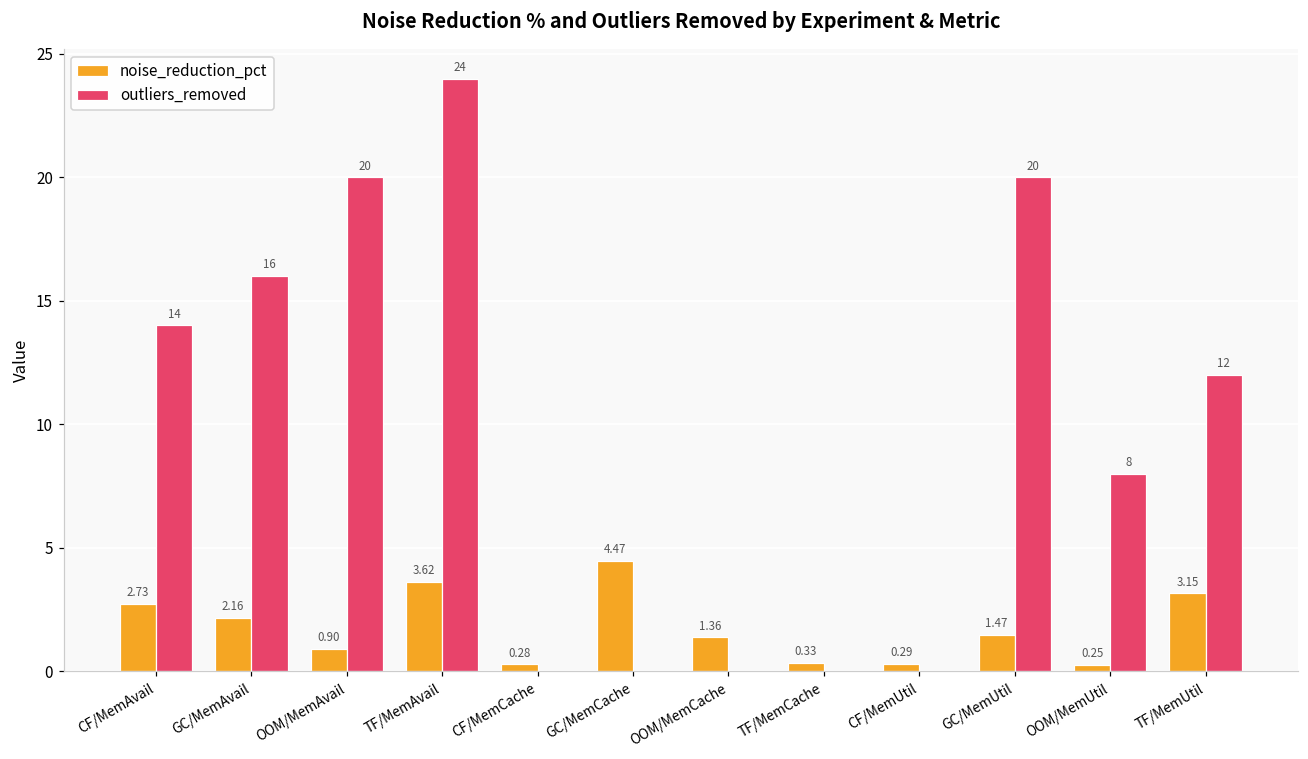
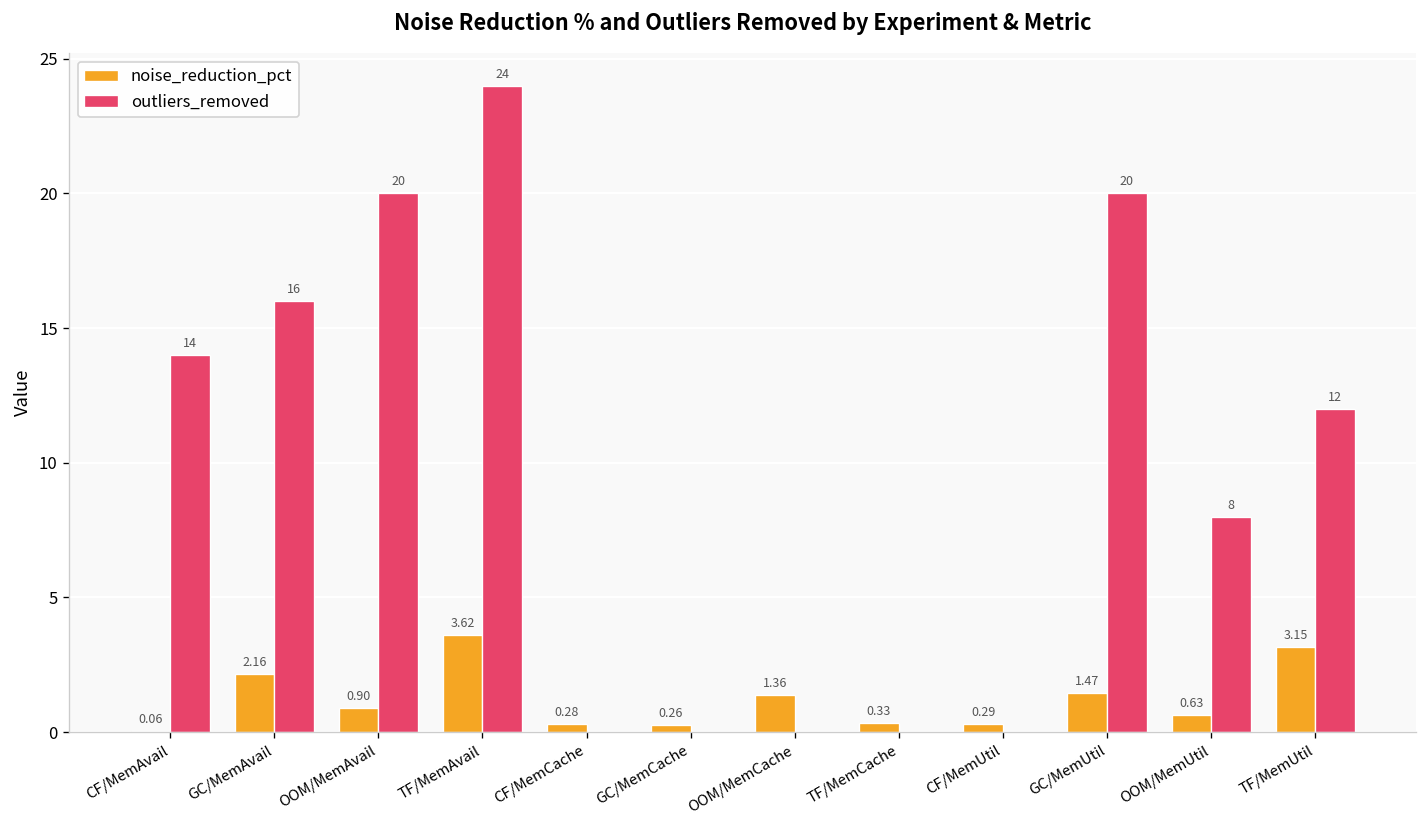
noise_reduction_pct, CF/MemAvail: 2.73 -> 0.06
noise_reduction_pct, GC/MemCache: 4.47 -> 0.26
noise_reduction_pct, OOM/MemUtil: 0.25 -> 0.63
